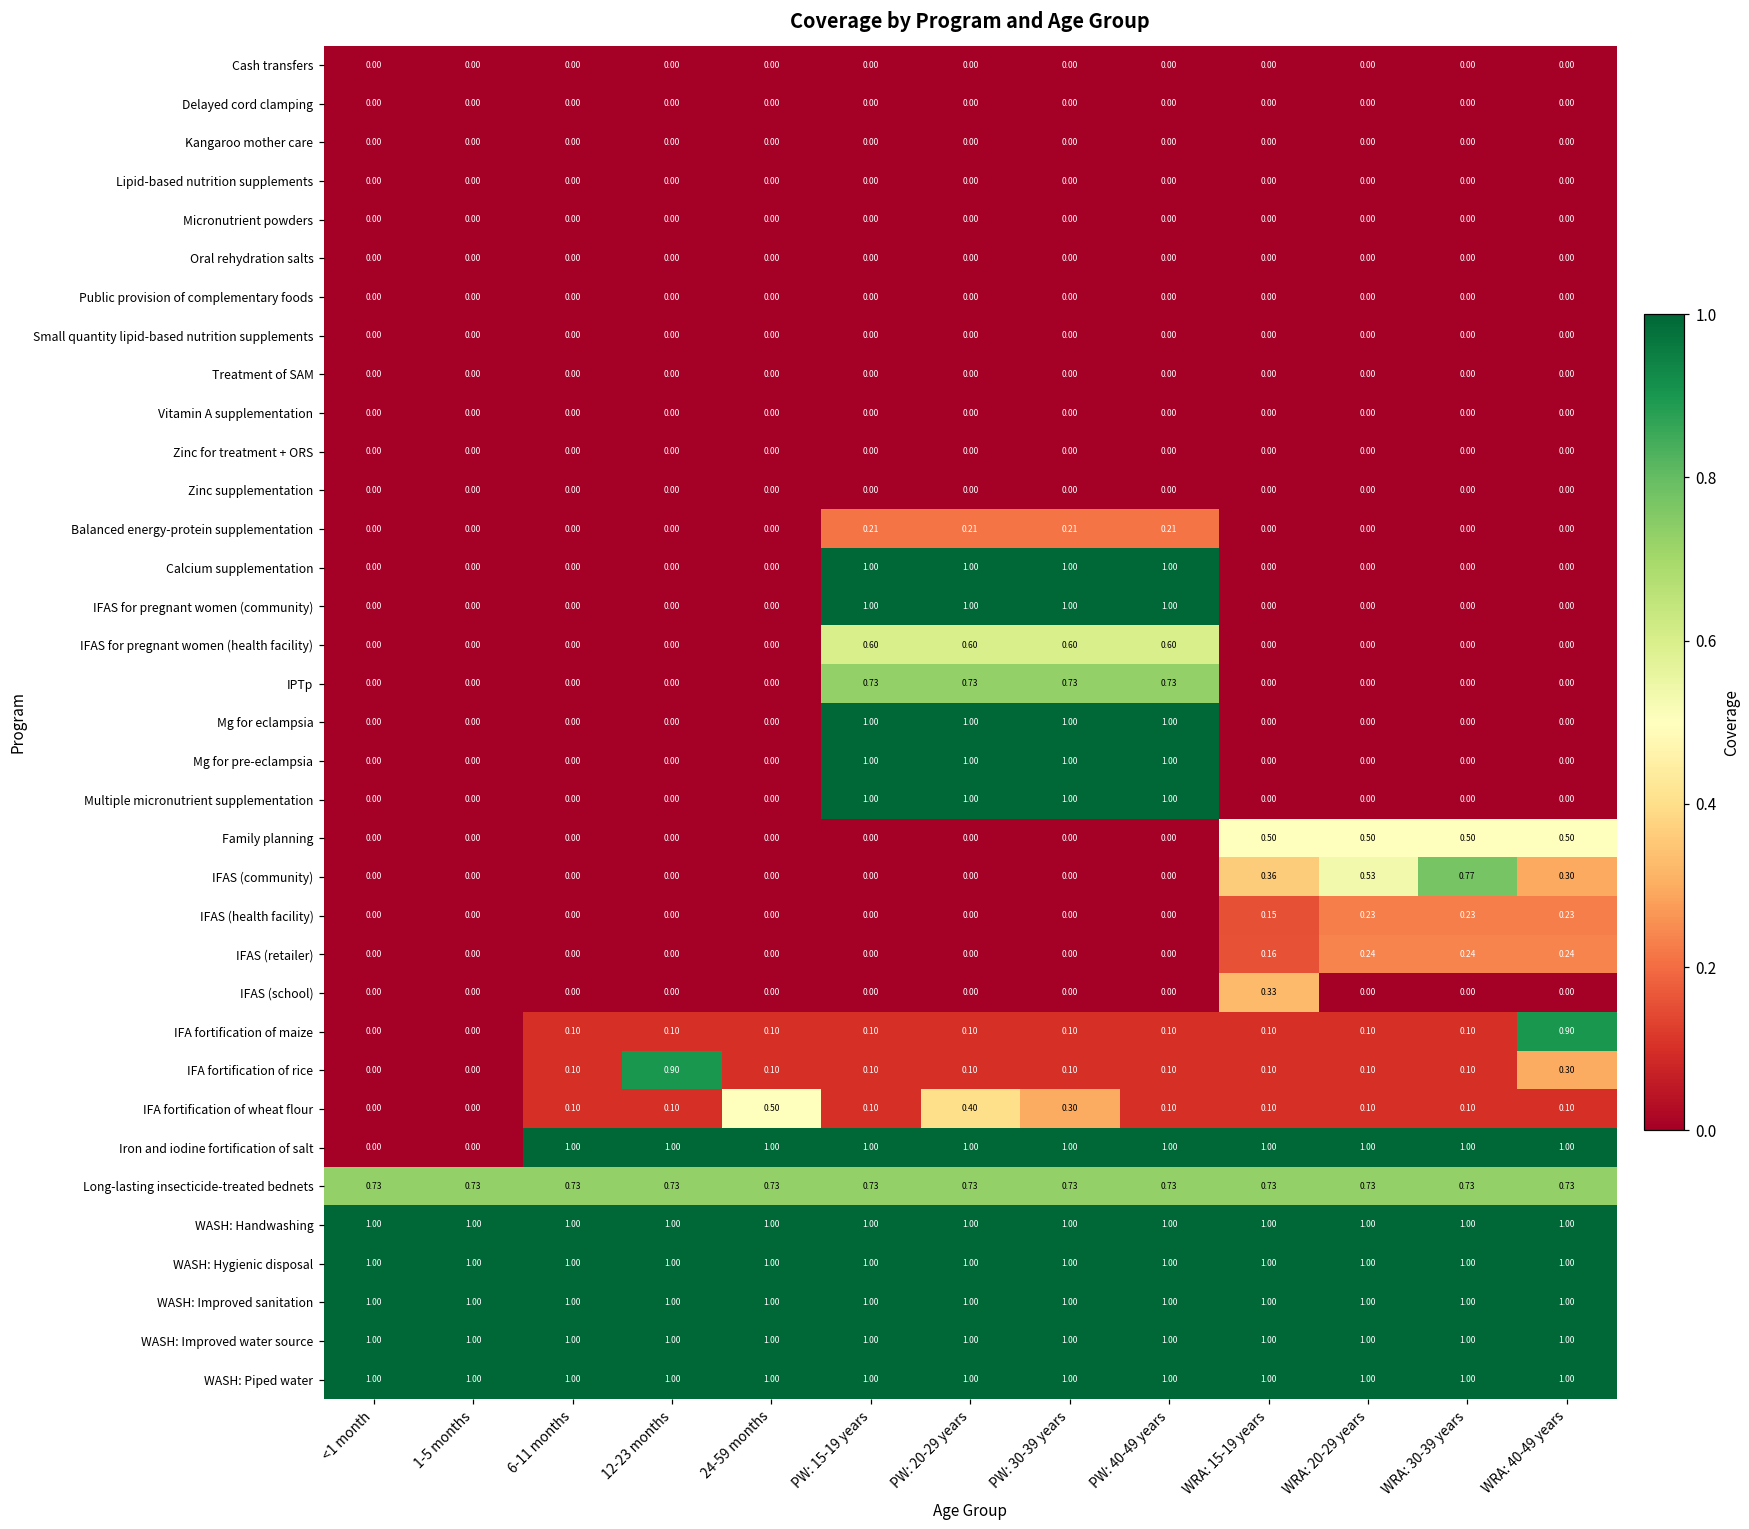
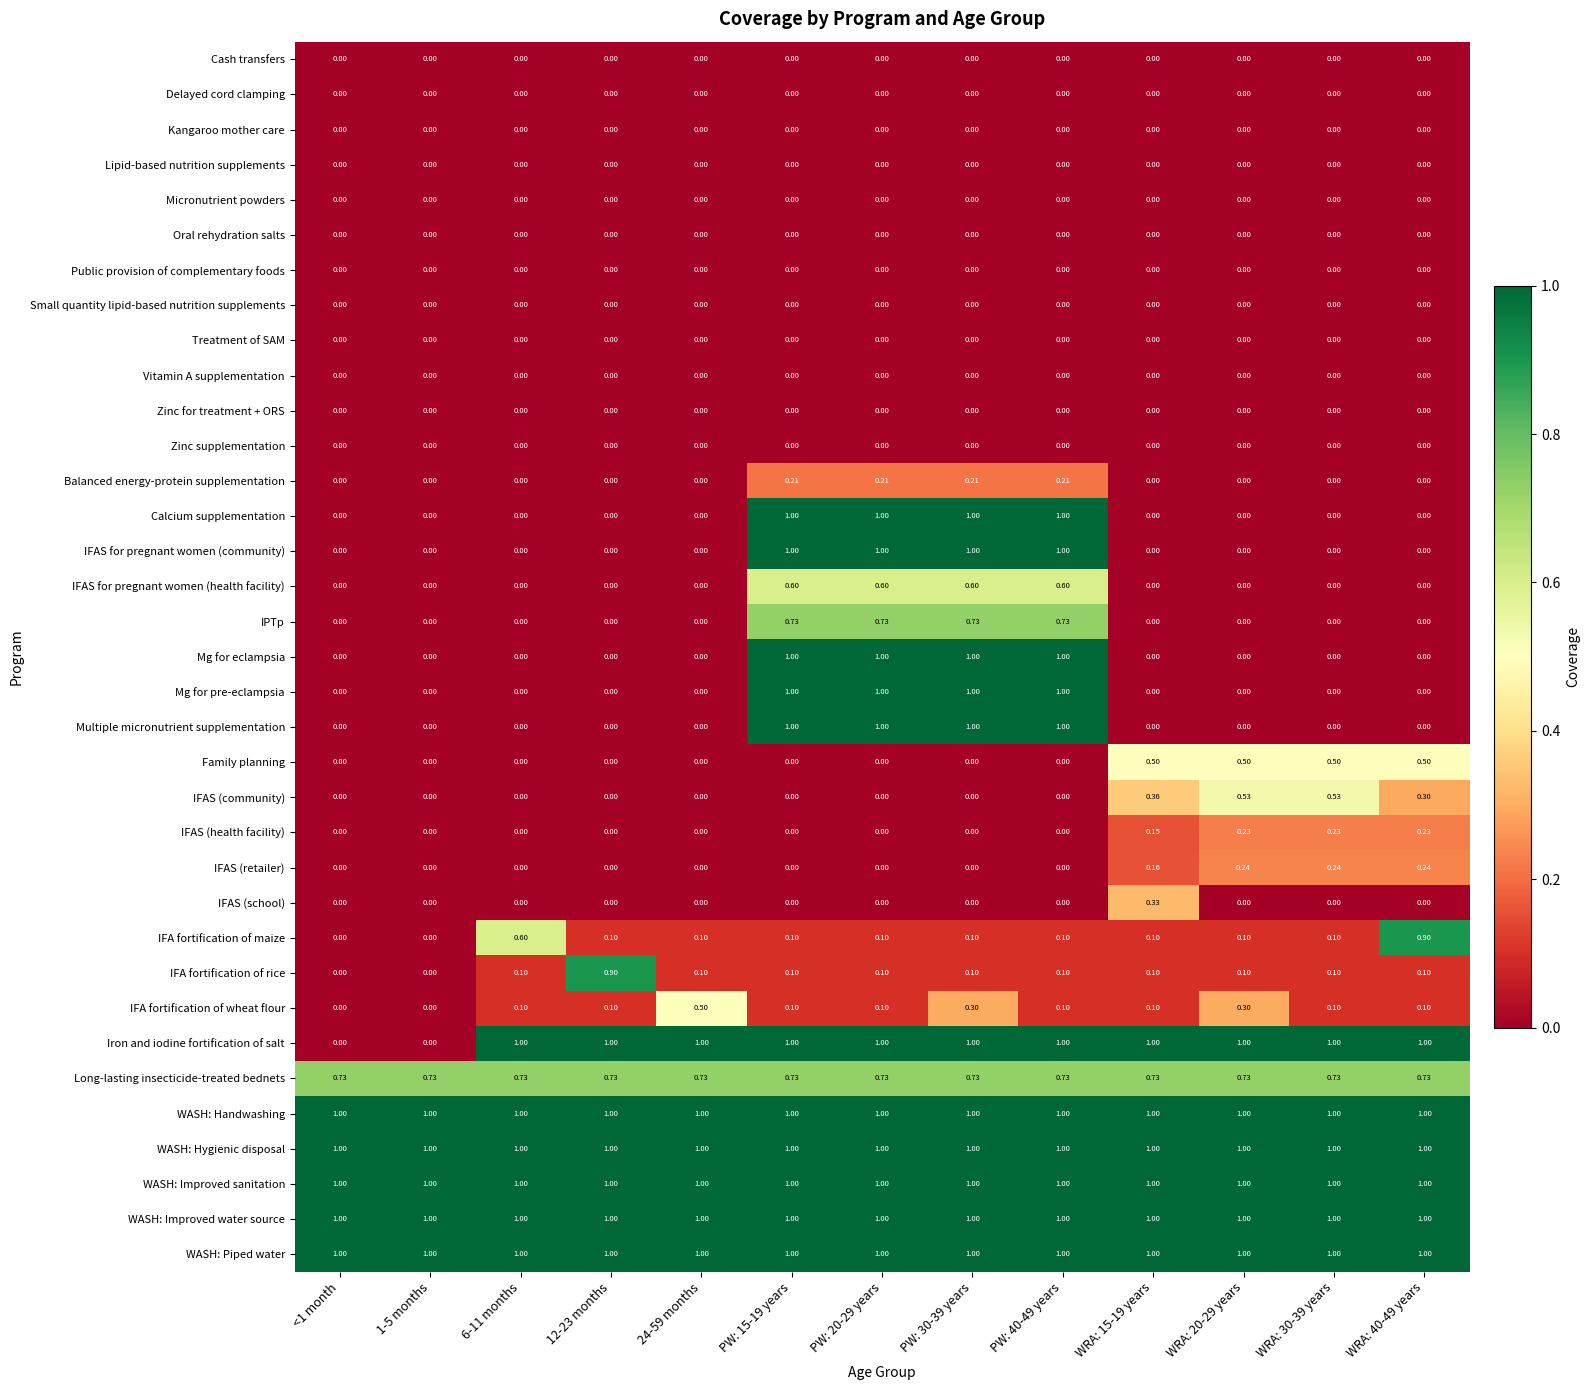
IFAS (community), WRA: 30-39 years: 0.77 -> 0.53
IFA fortification of maize, 6-11 months: 0.10 -> 0.60
IFA fortification of rice, WRA: 40-49 years: 0.30 -> 0.10
IFA fortification of wheat flour, PW: 20-29 years: 0.40 -> 0.10
IFA fortification of wheat flour, WRA: 20-29 years: 0.10 -> 0.30
